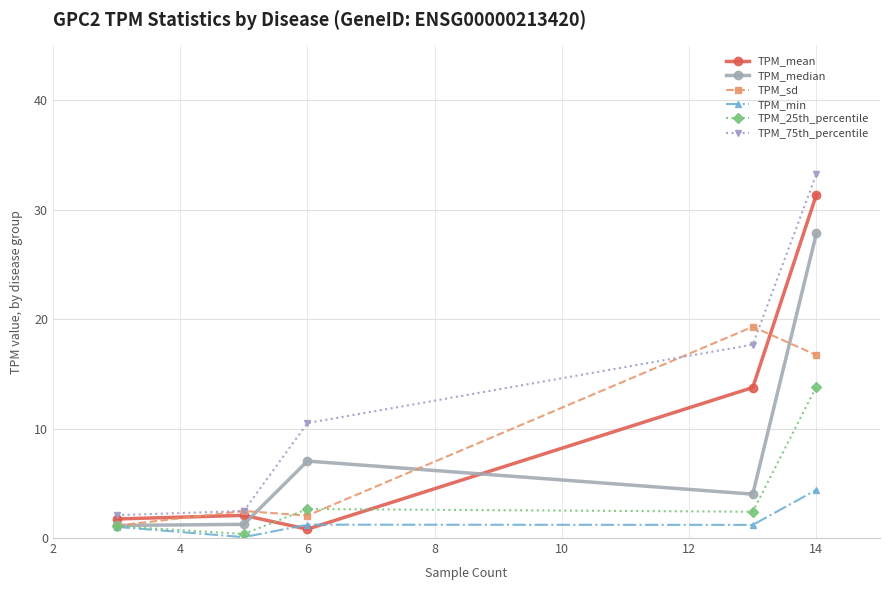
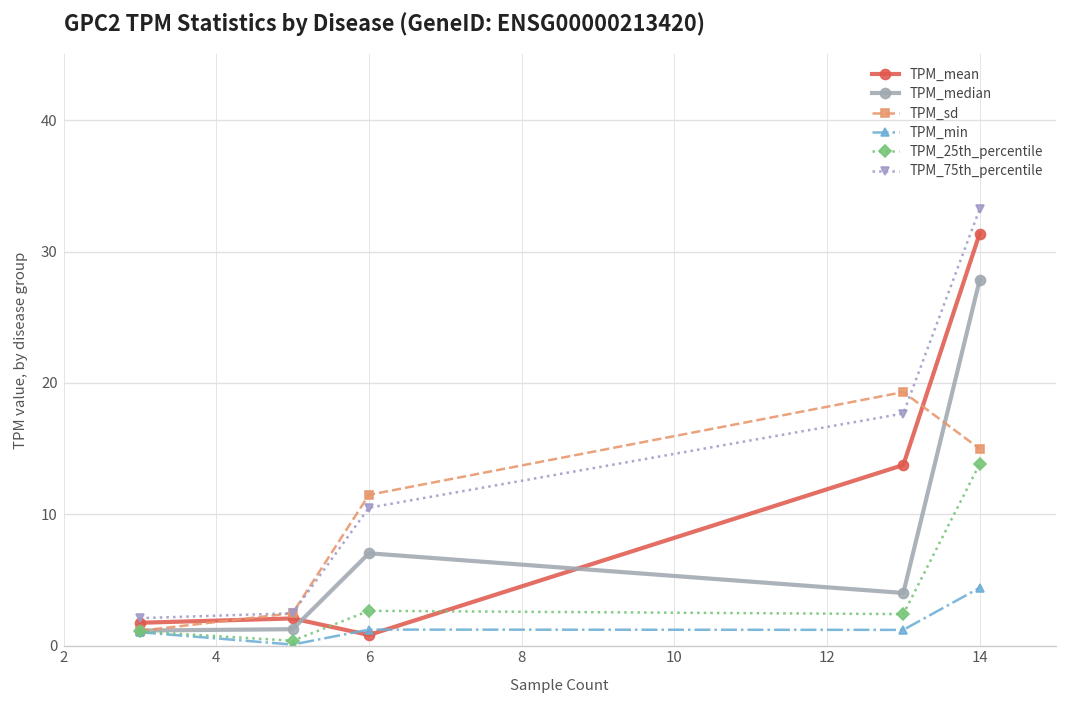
TPM_sd, 6: 2.1 -> 11.5
TPM_sd, 14: 16.7 -> 15.0
